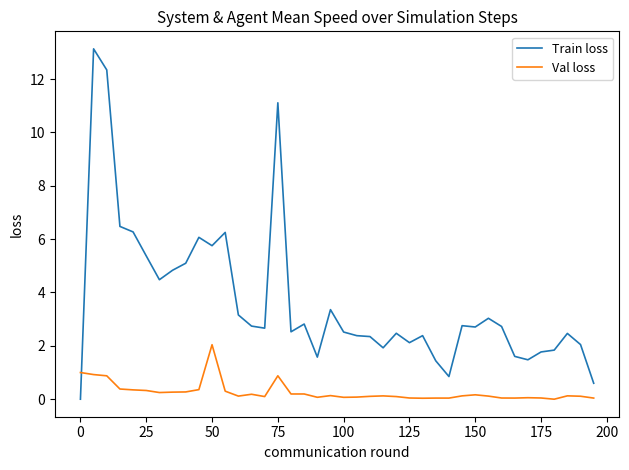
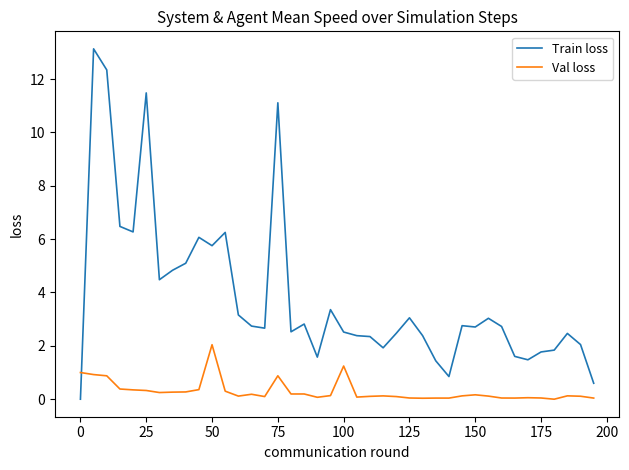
Train loss, 25: 5.4 -> 11.5
Val loss, 100: 0.1 -> 1.2
Train loss, 125: 2.1 -> 3.1
